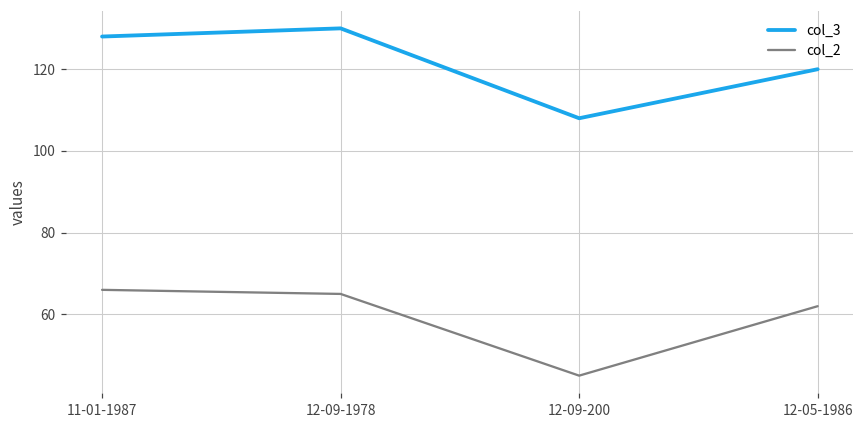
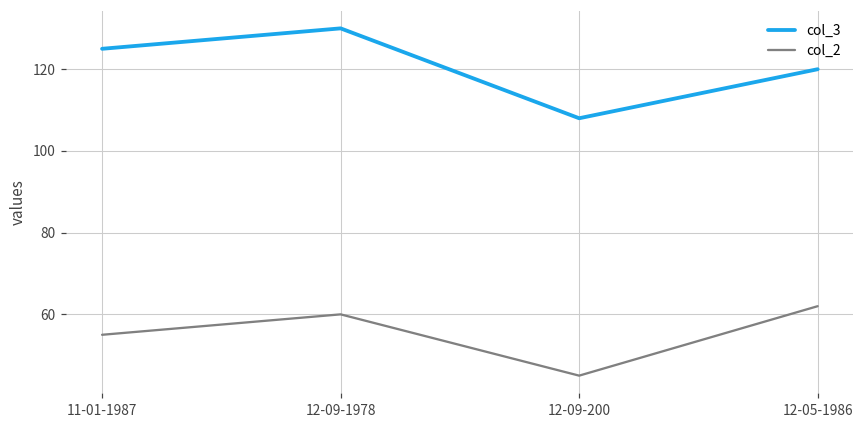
col_3, 11-01-1987: 128 -> 125
col_2, 11-01-1987: 66 -> 55
col_2, 12-09-1978: 65 -> 60
